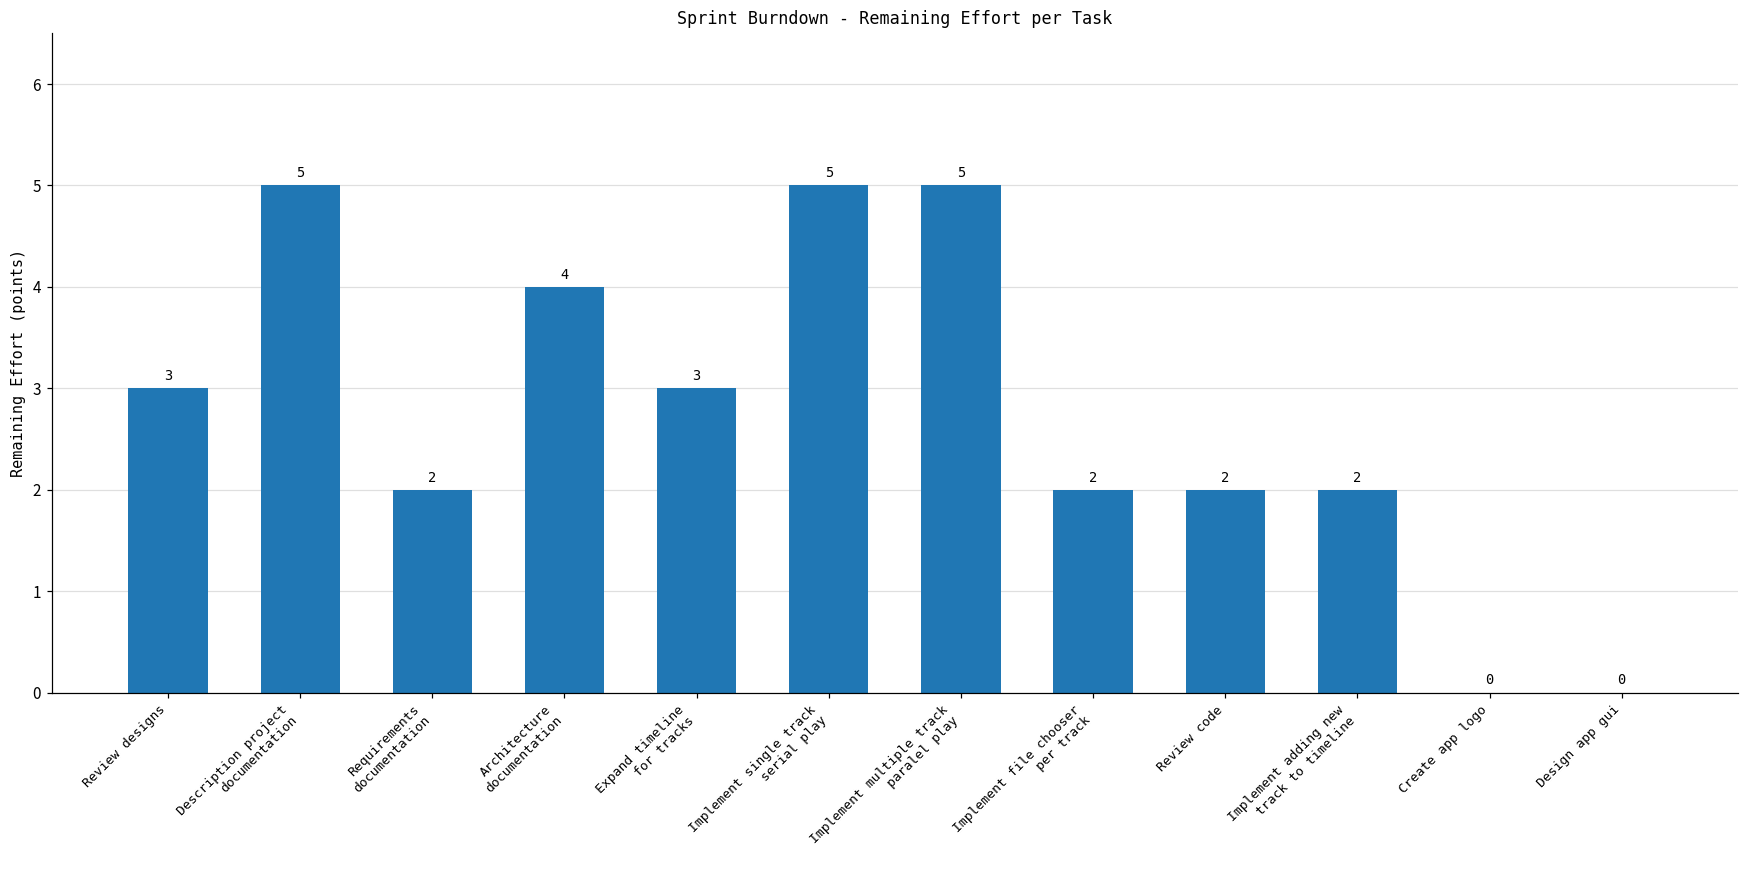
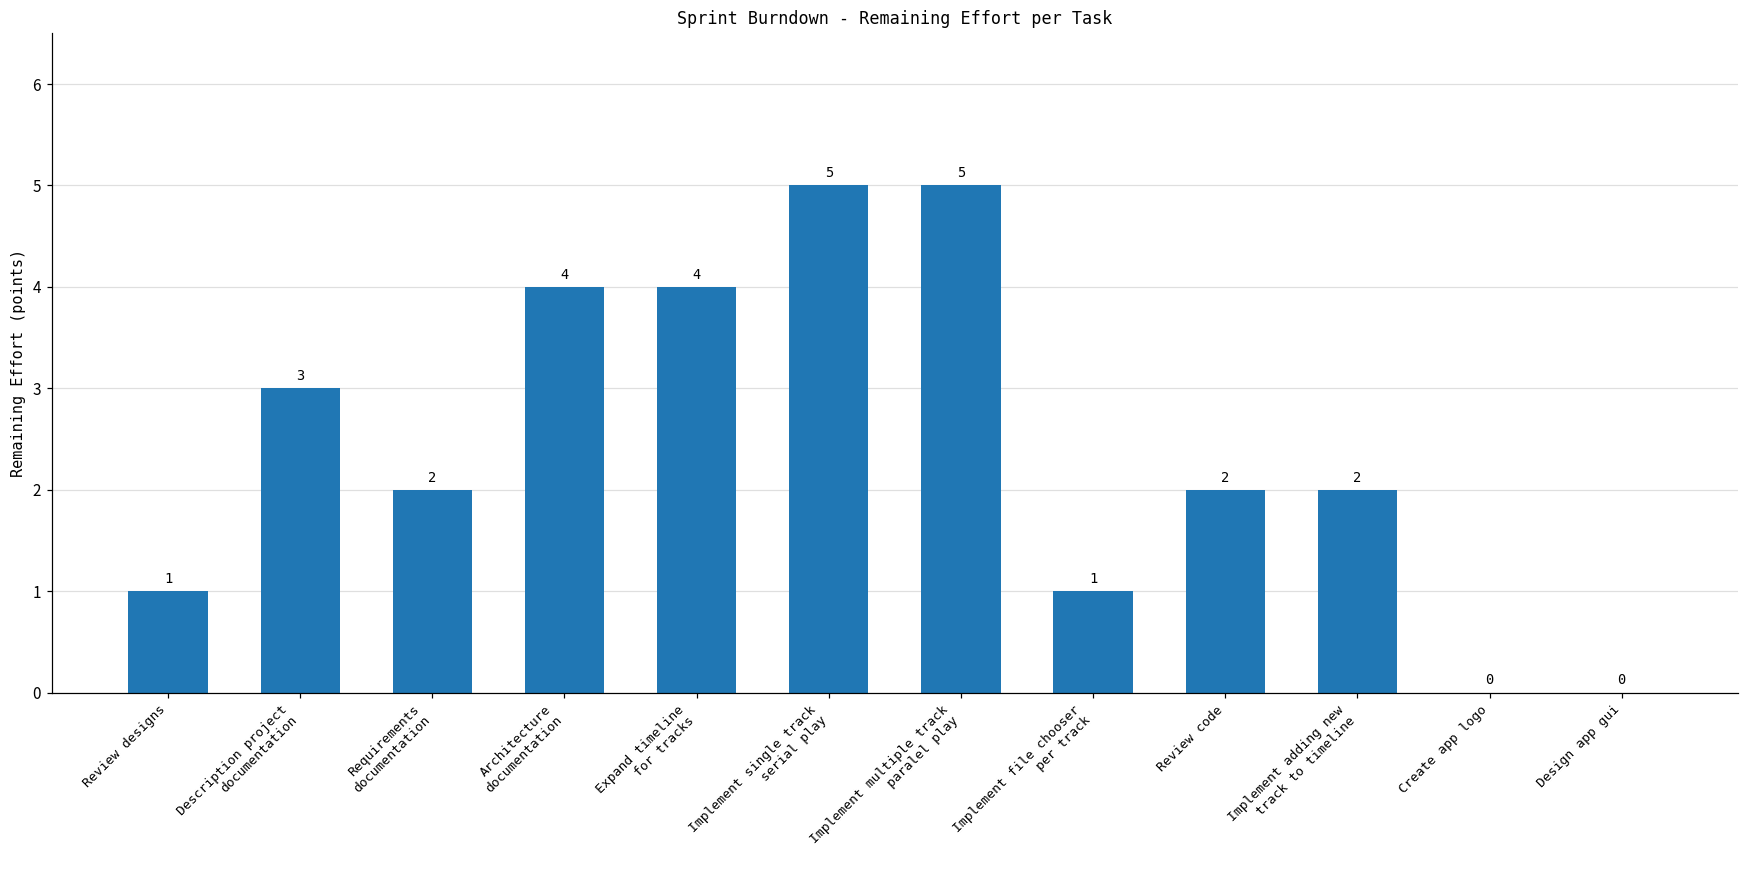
Review designs: 3 -> 1
Description project documentation: 5 -> 3
Expand timeline for tracks: 3 -> 4
Implement file chooser per track: 2 -> 1
